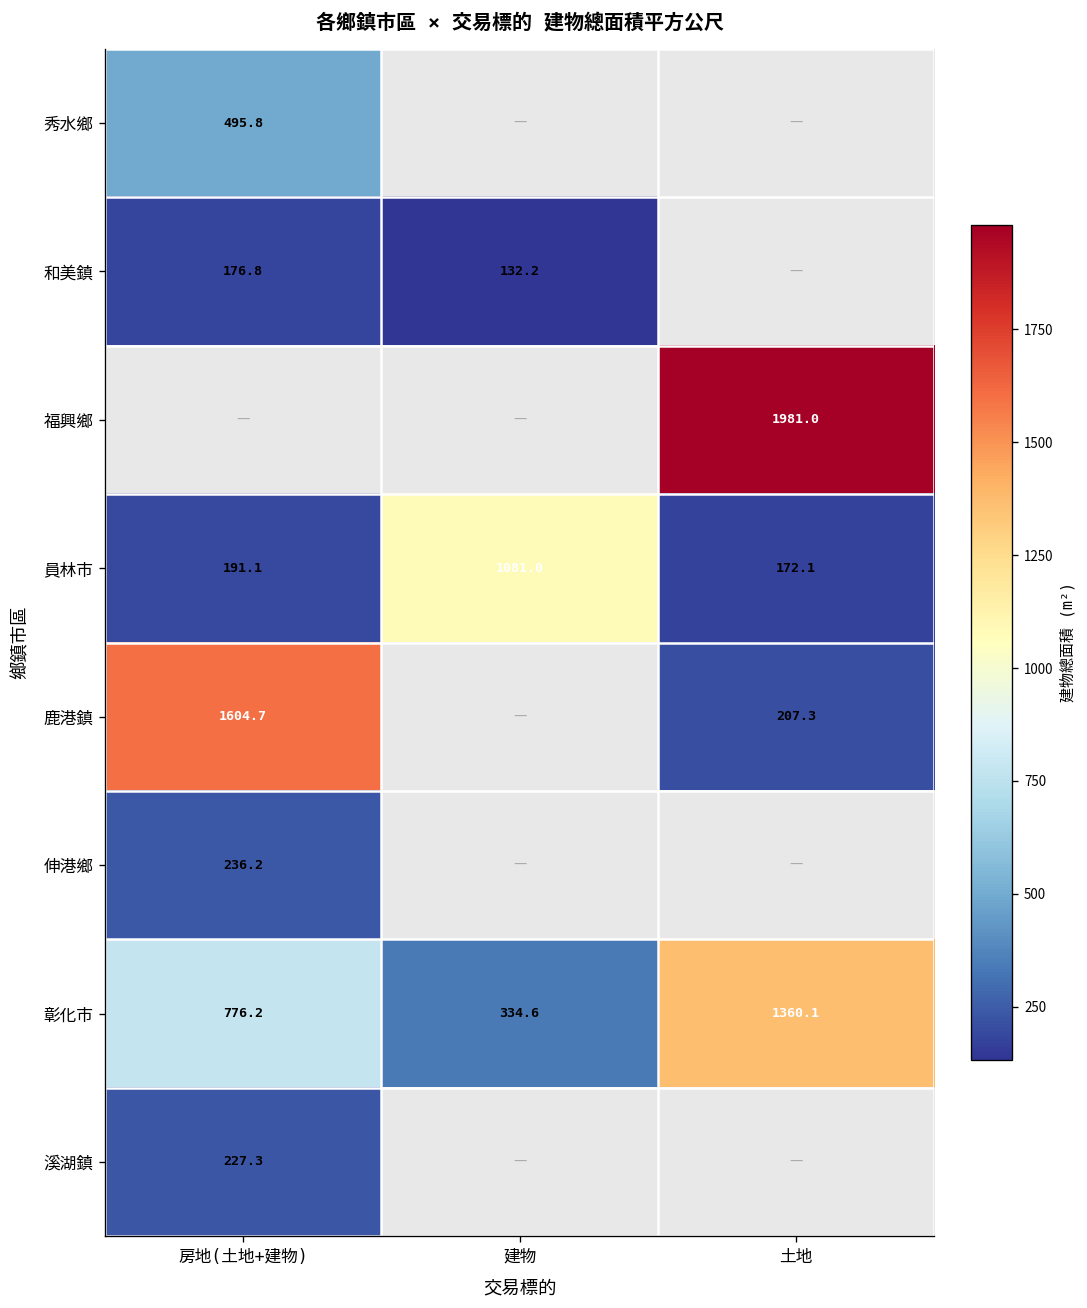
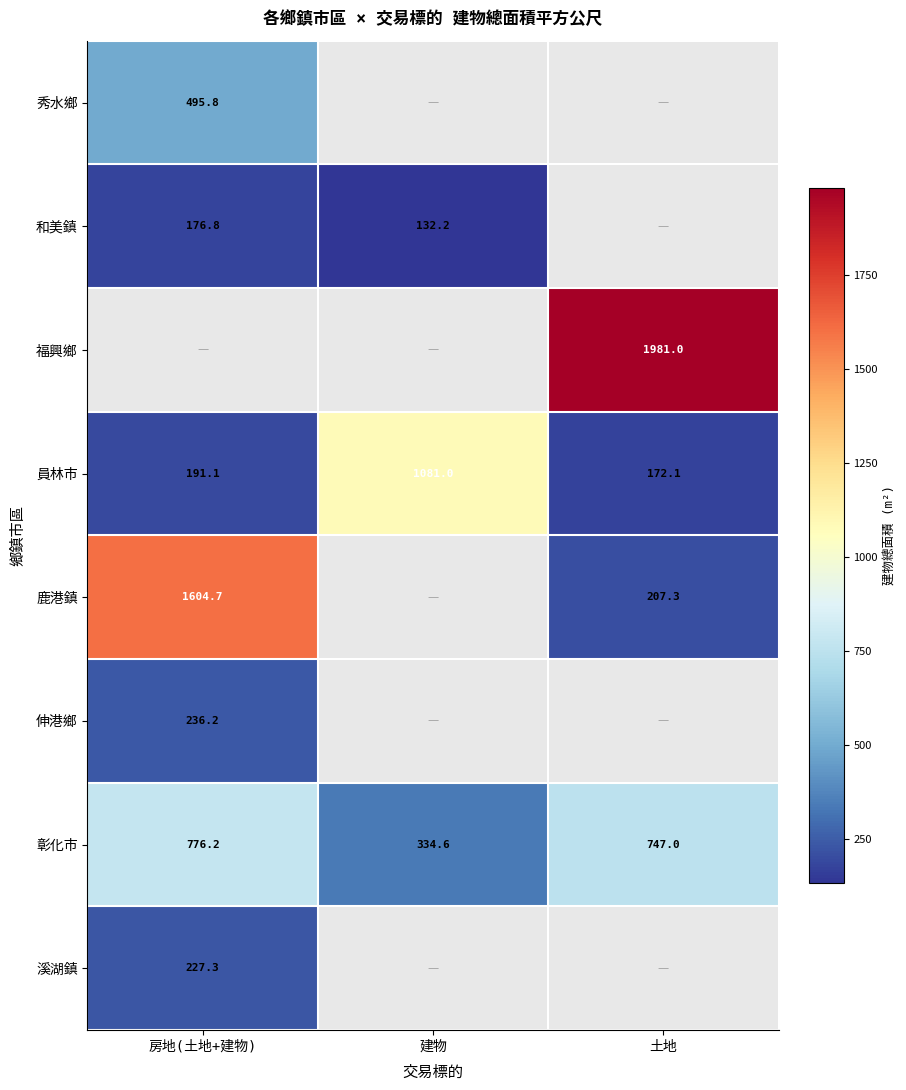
彰化市, 土地: 1360.1 -> 747.0
